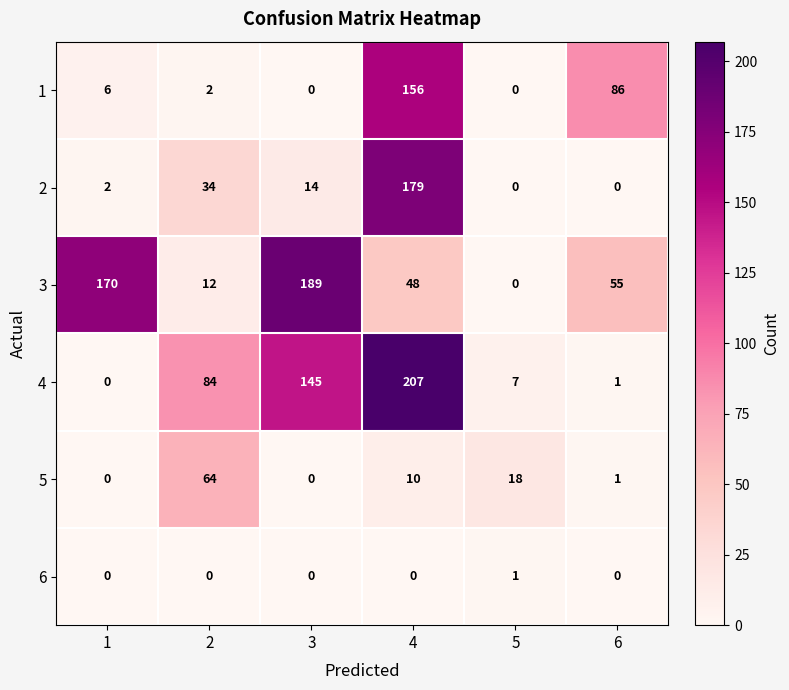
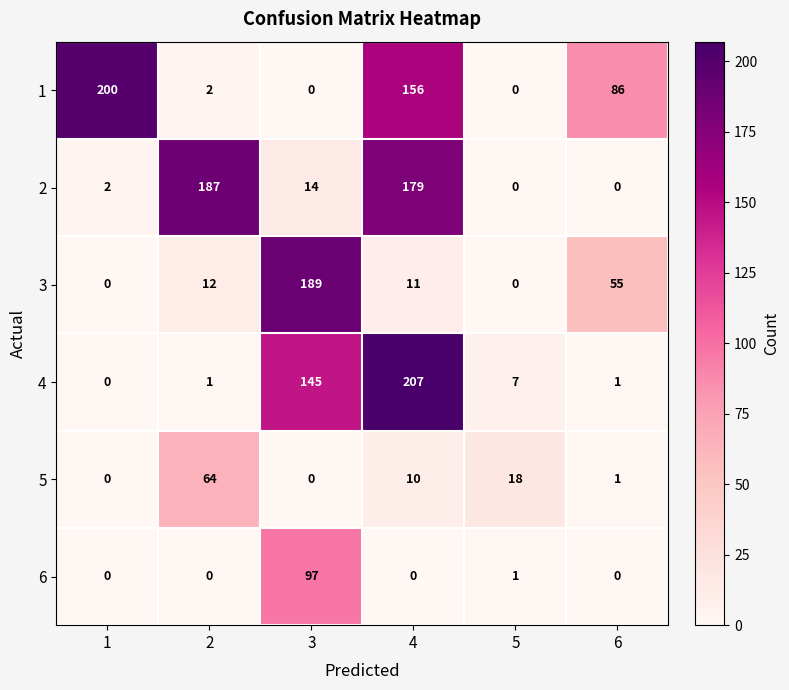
1, 1: 6 -> 200
2, 2: 34 -> 187
3, 1: 170 -> 0
3, 4: 48 -> 11
4, 2: 84 -> 1
6, 3: 0 -> 97
